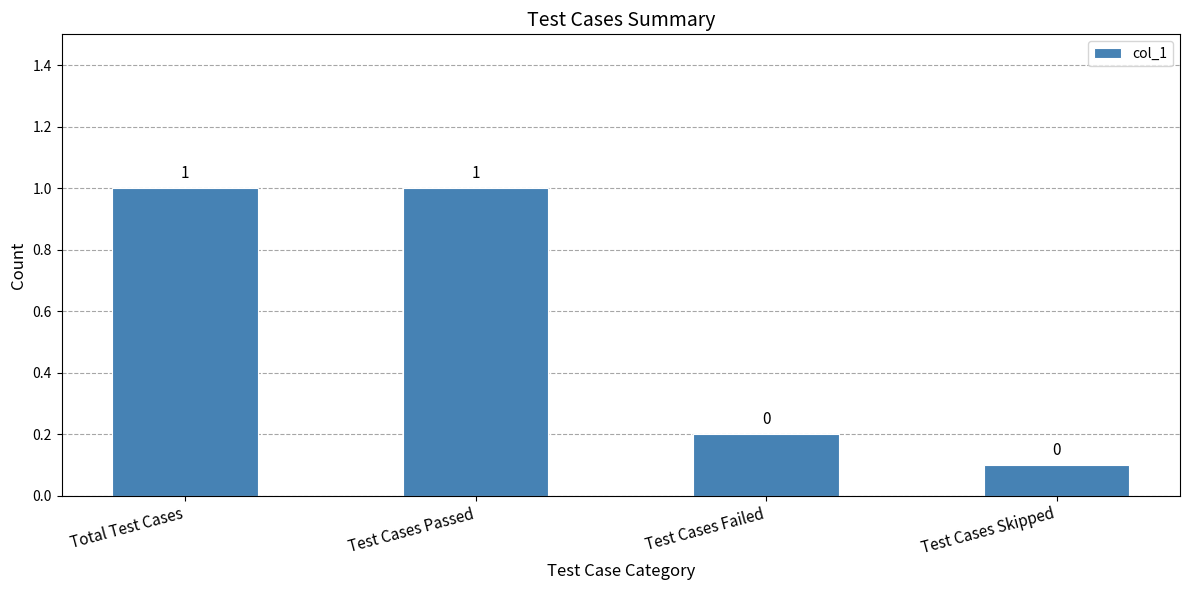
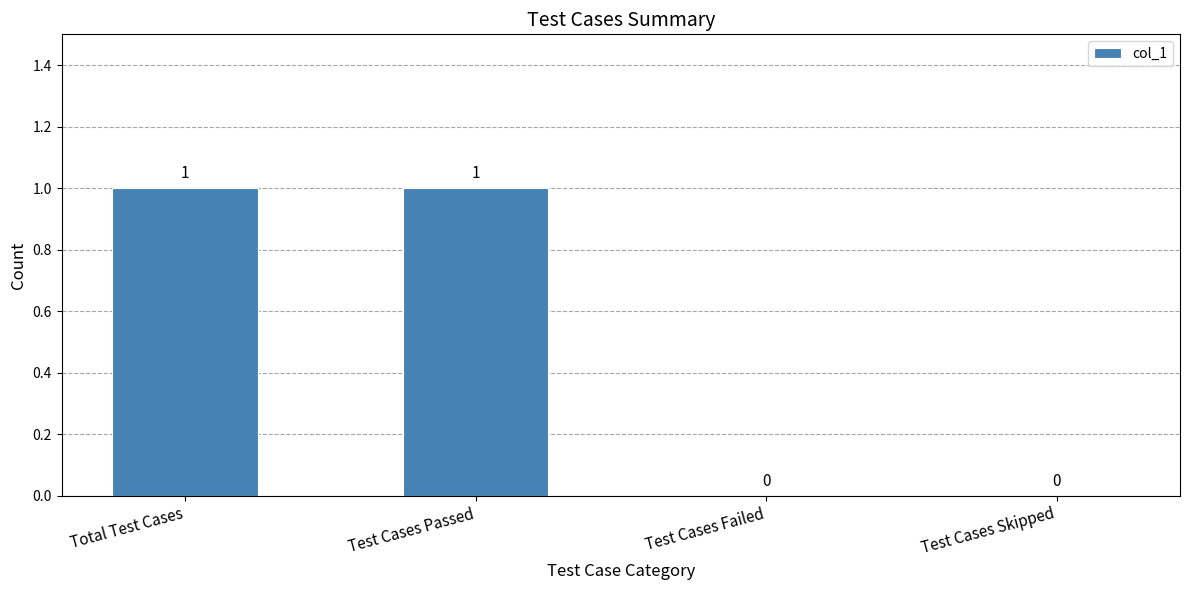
Test Cases Failed: 0.2 -> 0.0
Test Cases Skipped: 0.1 -> 0.0
